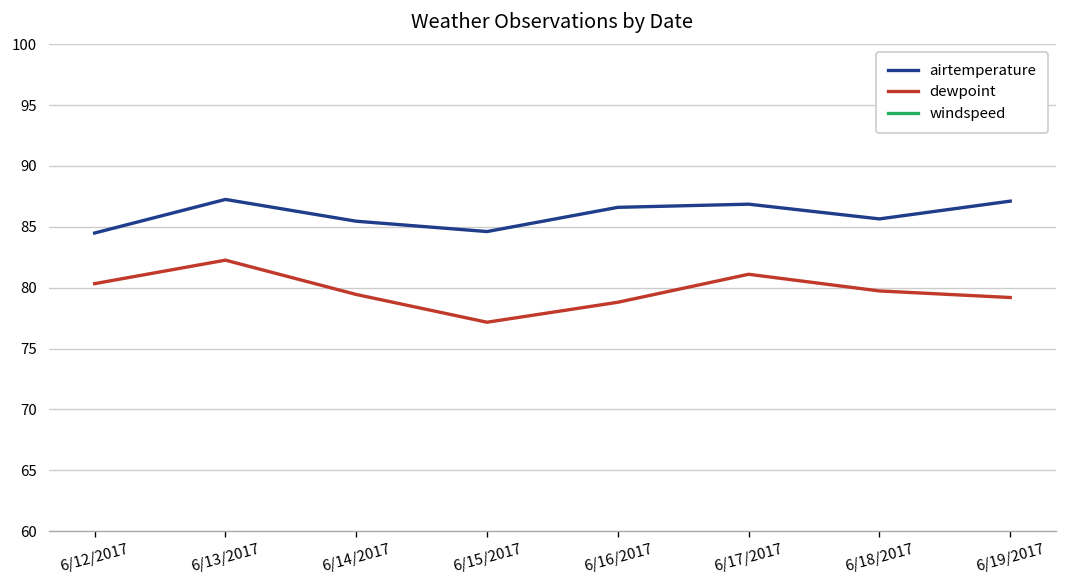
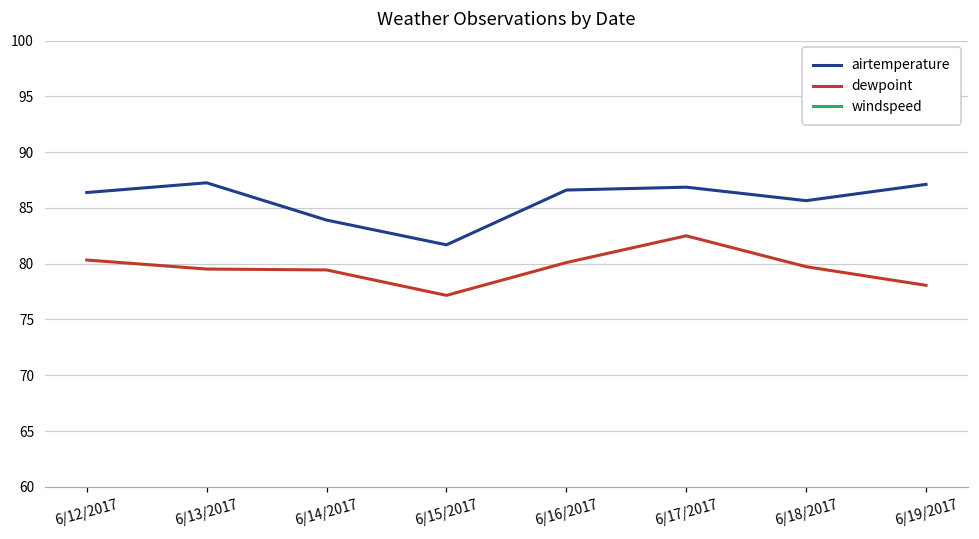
airtemperature, 6/12/2017: 84.5 -> 86.4
dewpoint, 6/13/2017: 82.3 -> 79.5
airtemperature, 6/14/2017: 85.5 -> 83.9
airtemperature, 6/15/2017: 84.6 -> 81.7
dewpoint, 6/16/2017: 78.8 -> 80.1
dewpoint, 6/17/2017: 81.1 -> 82.5
dewpoint, 6/19/2017: 79.2 -> 78.1
